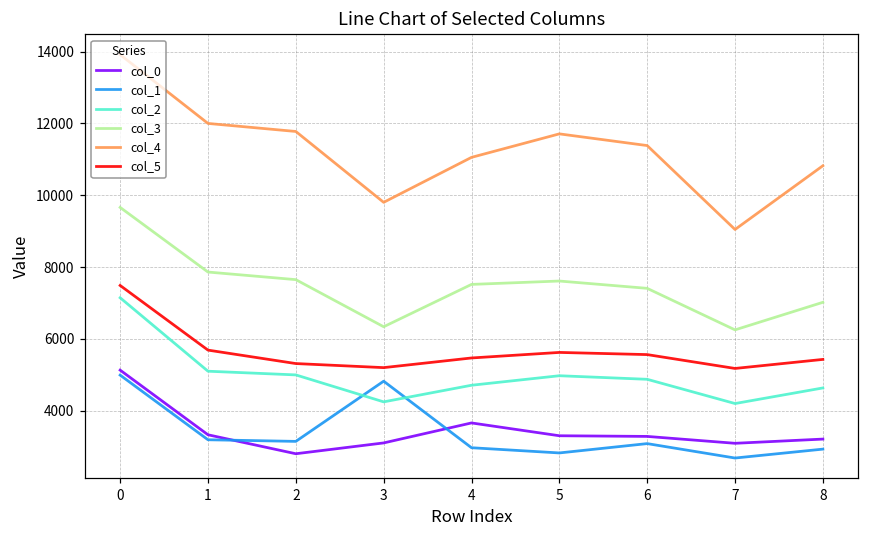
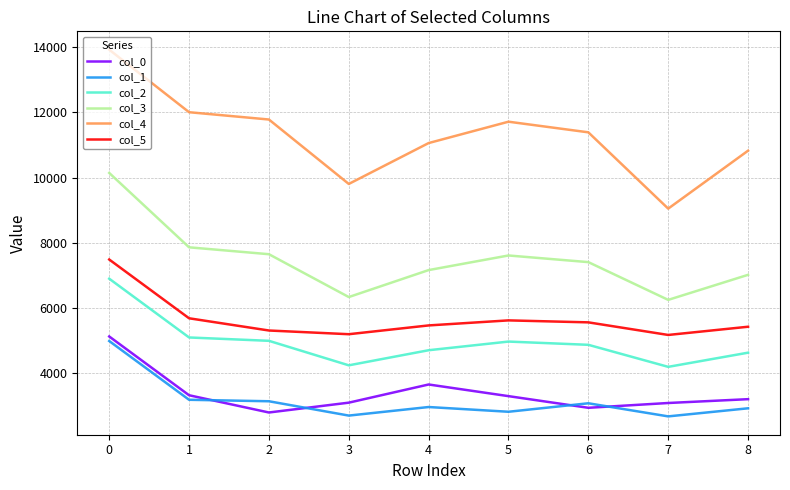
col_2, 0: 7100 -> 6900
col_3, 0: 9700 -> 10100
col_1, 3: 4800 -> 2700
col_3, 4: 7500 -> 7200
col_0, 6: 3300 -> 2900
